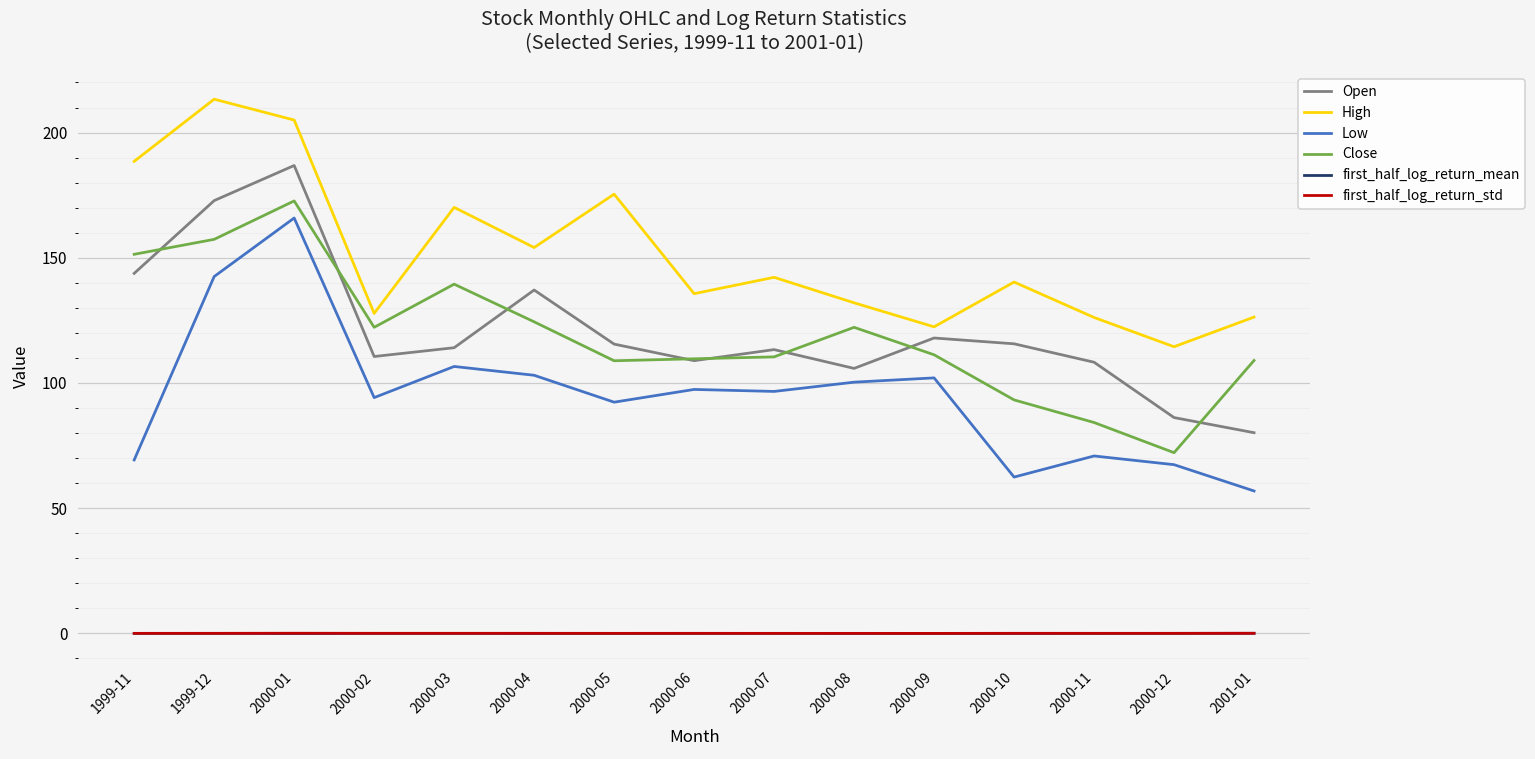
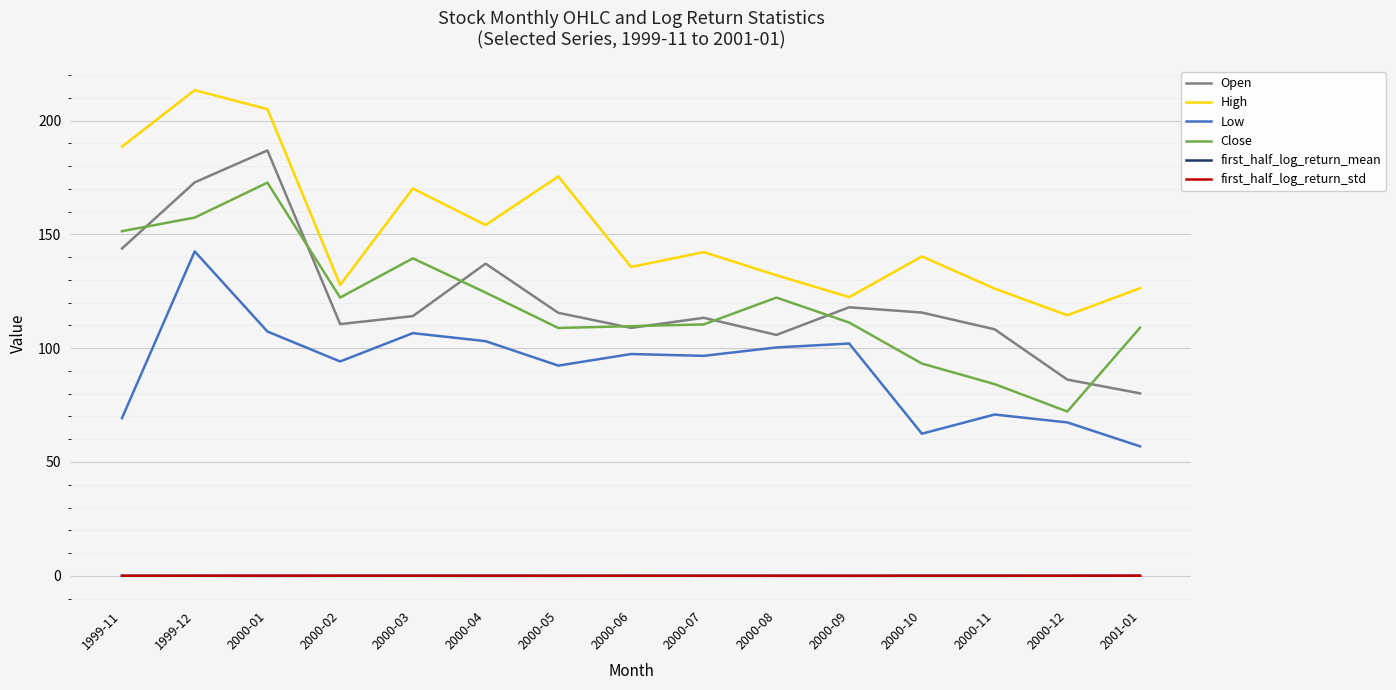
Low, 2000-01: 166 -> 107
